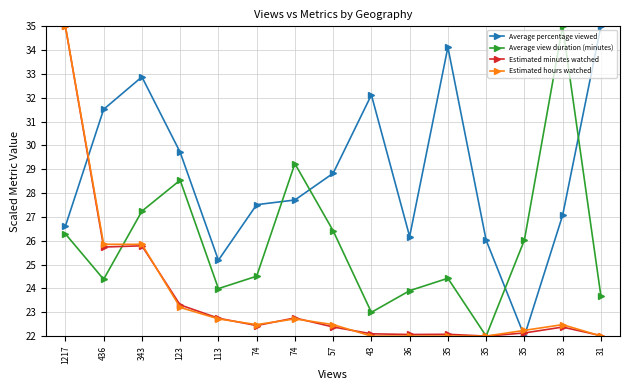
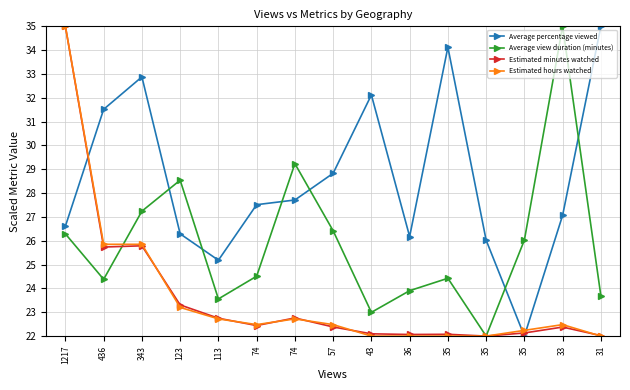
Average percentage viewed, 123: 29.7 -> 26.3
Average view duration (minutes), 113: 24.0 -> 23.6
